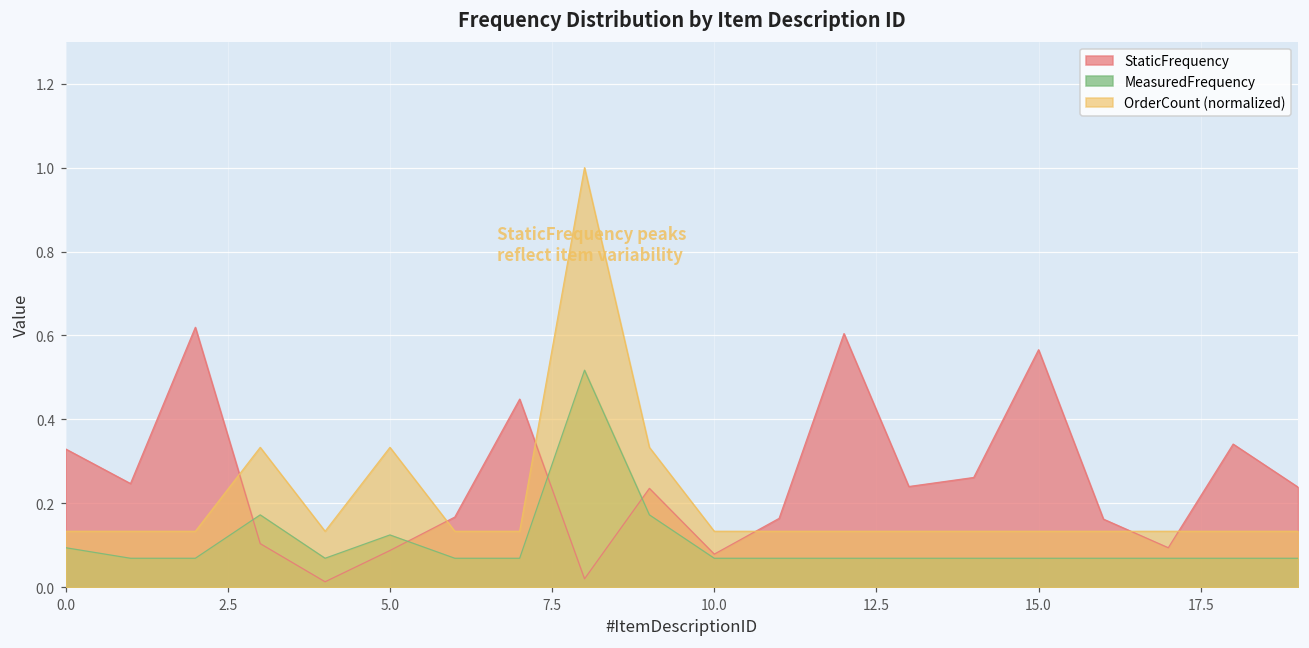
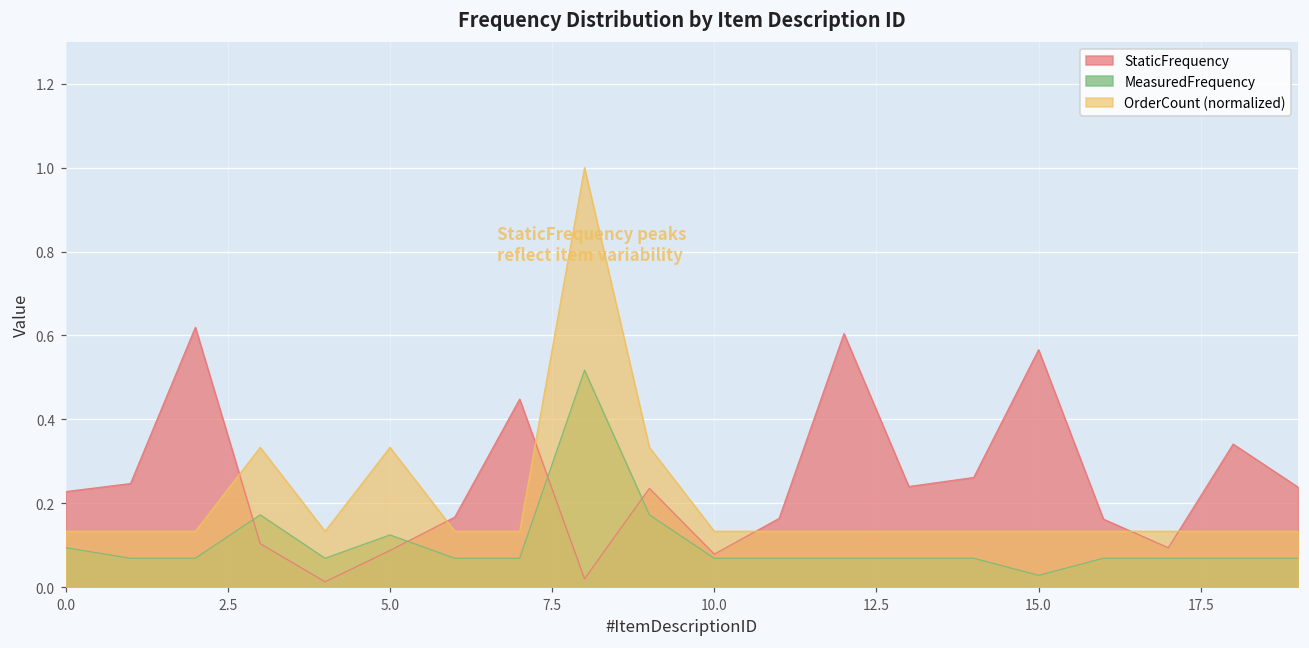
StaticFrequency, 0.0: 0.33 -> 0.23
MeasuredFrequency, 15.0: 0.07 -> 0.03
